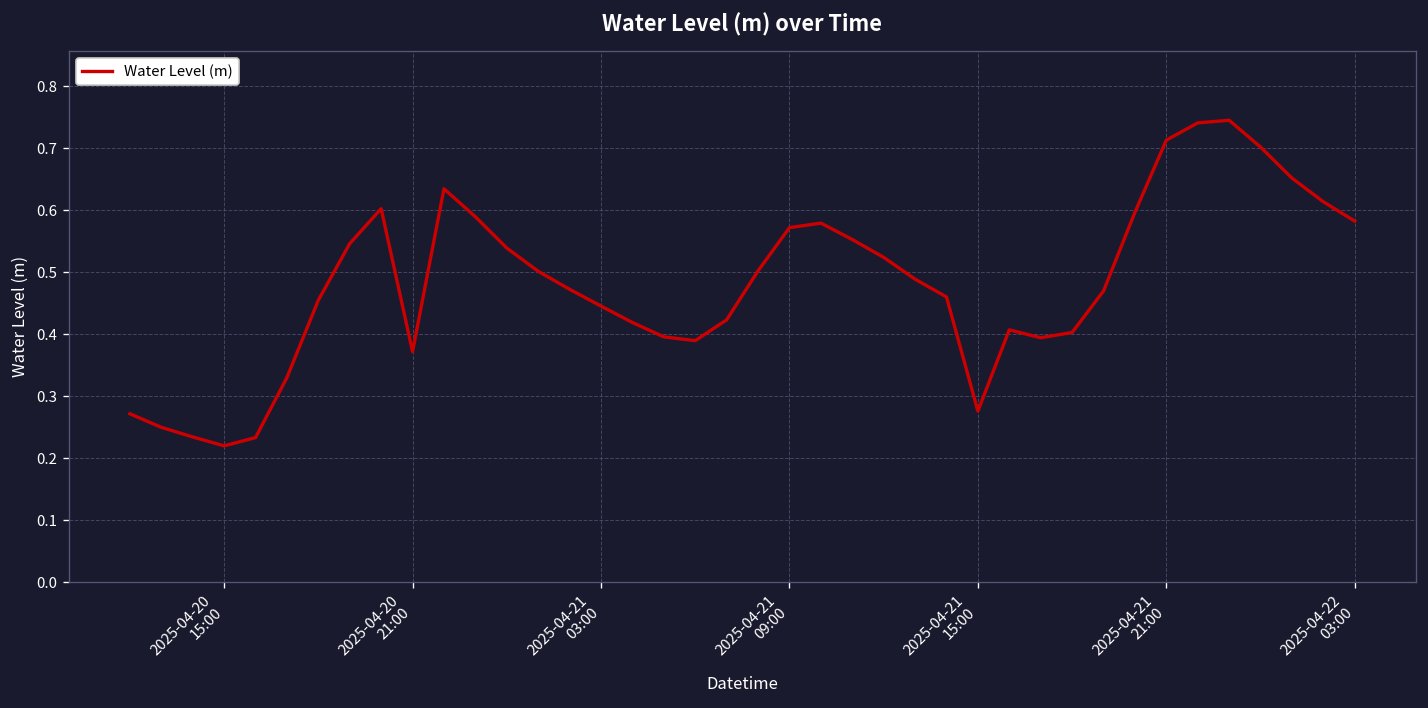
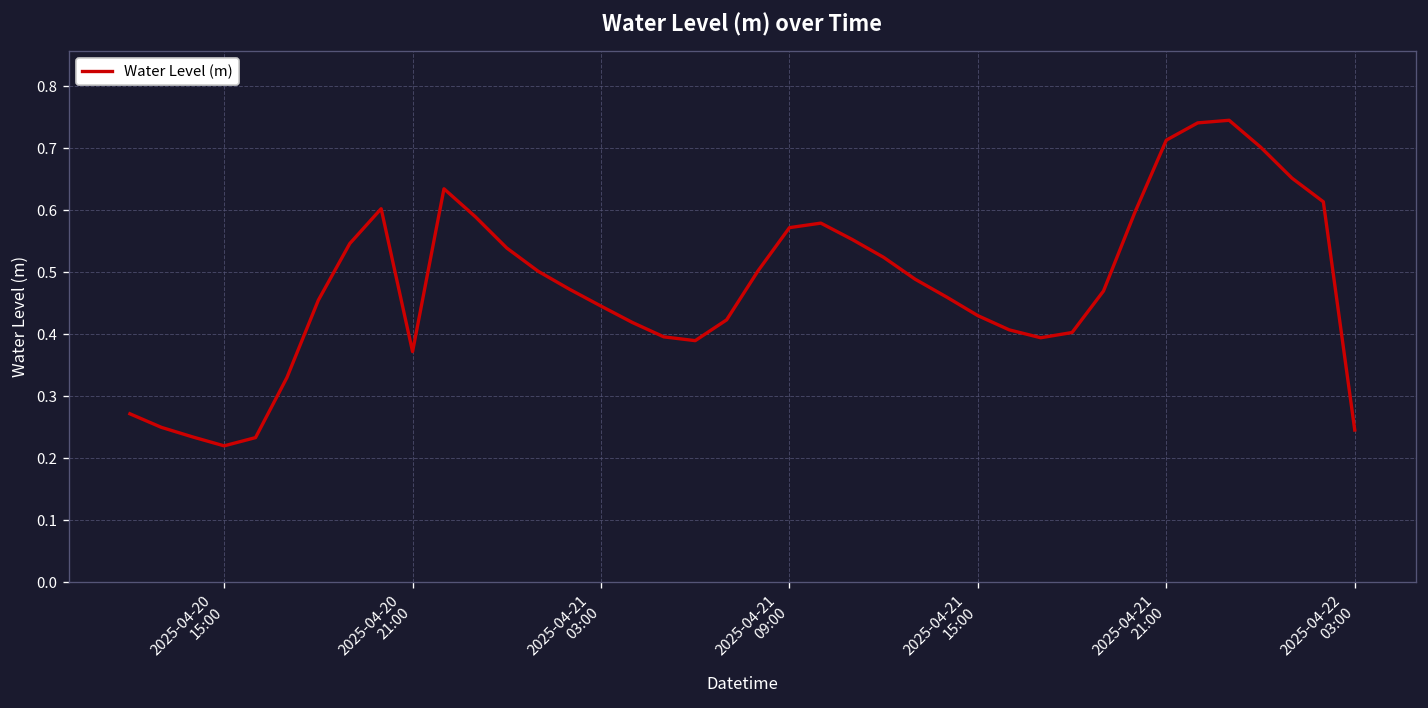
2025-04-21 15:00: 0.28 -> 0.43
2025-04-22 03:00: 0.58 -> 0.25
